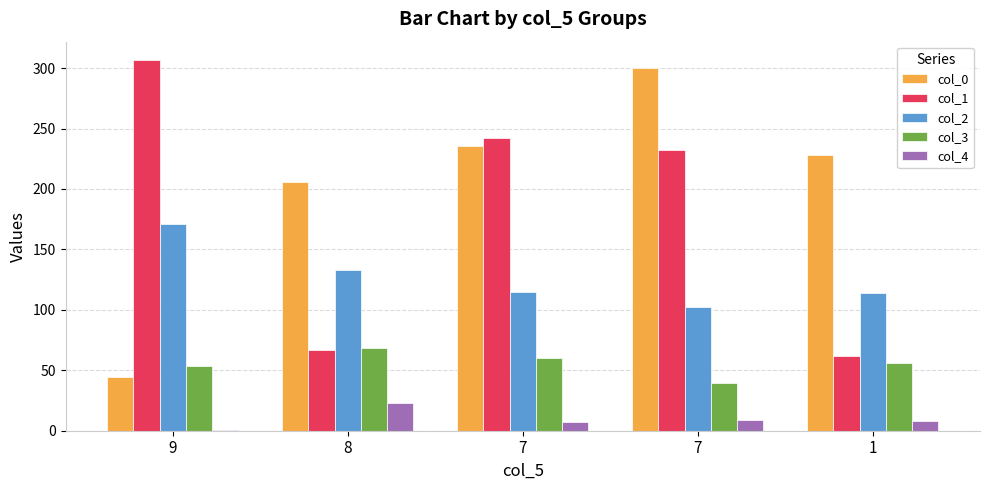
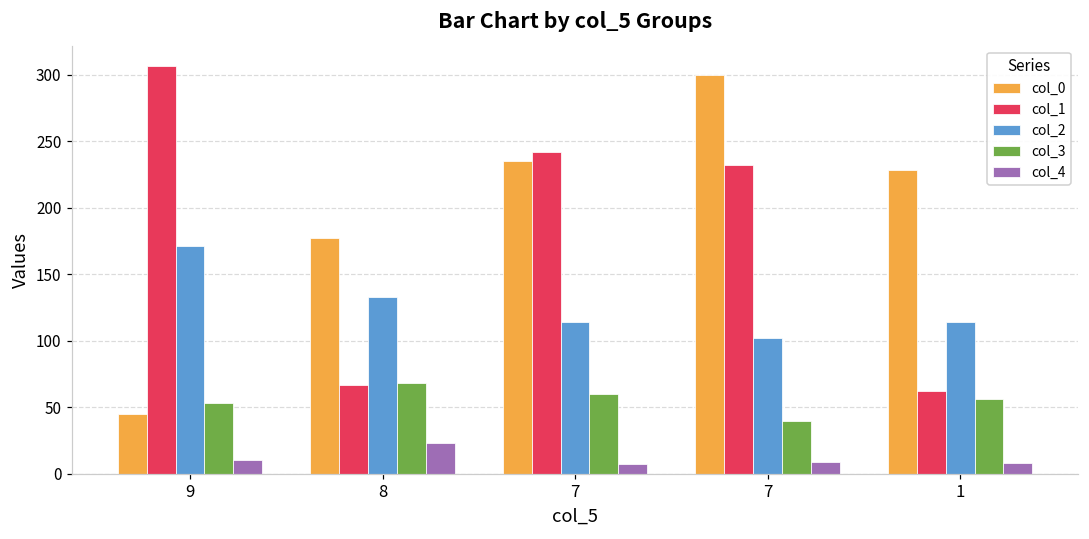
col_4, 9: 1 -> 10
col_0, 8: 206 -> 177
